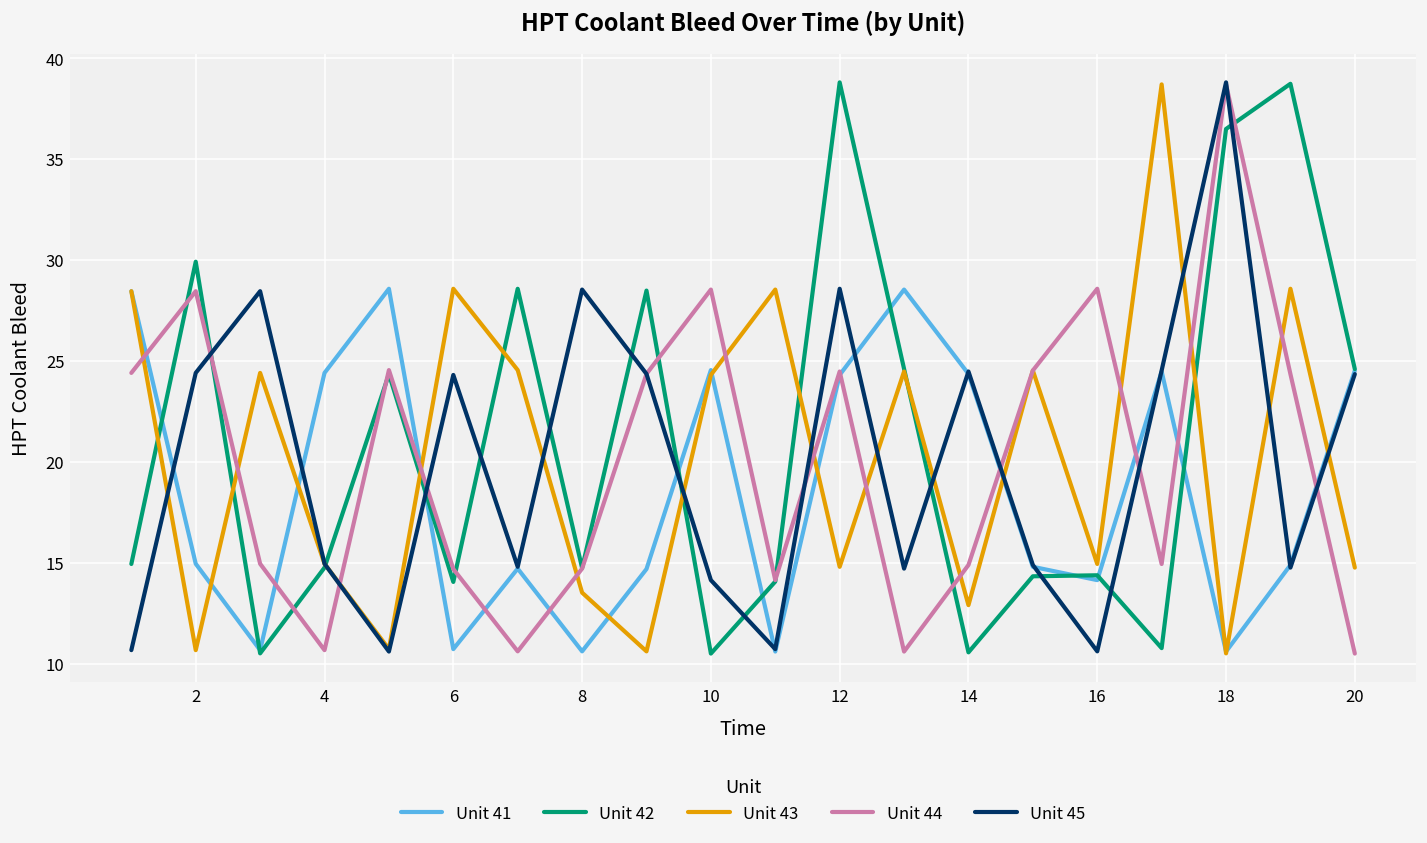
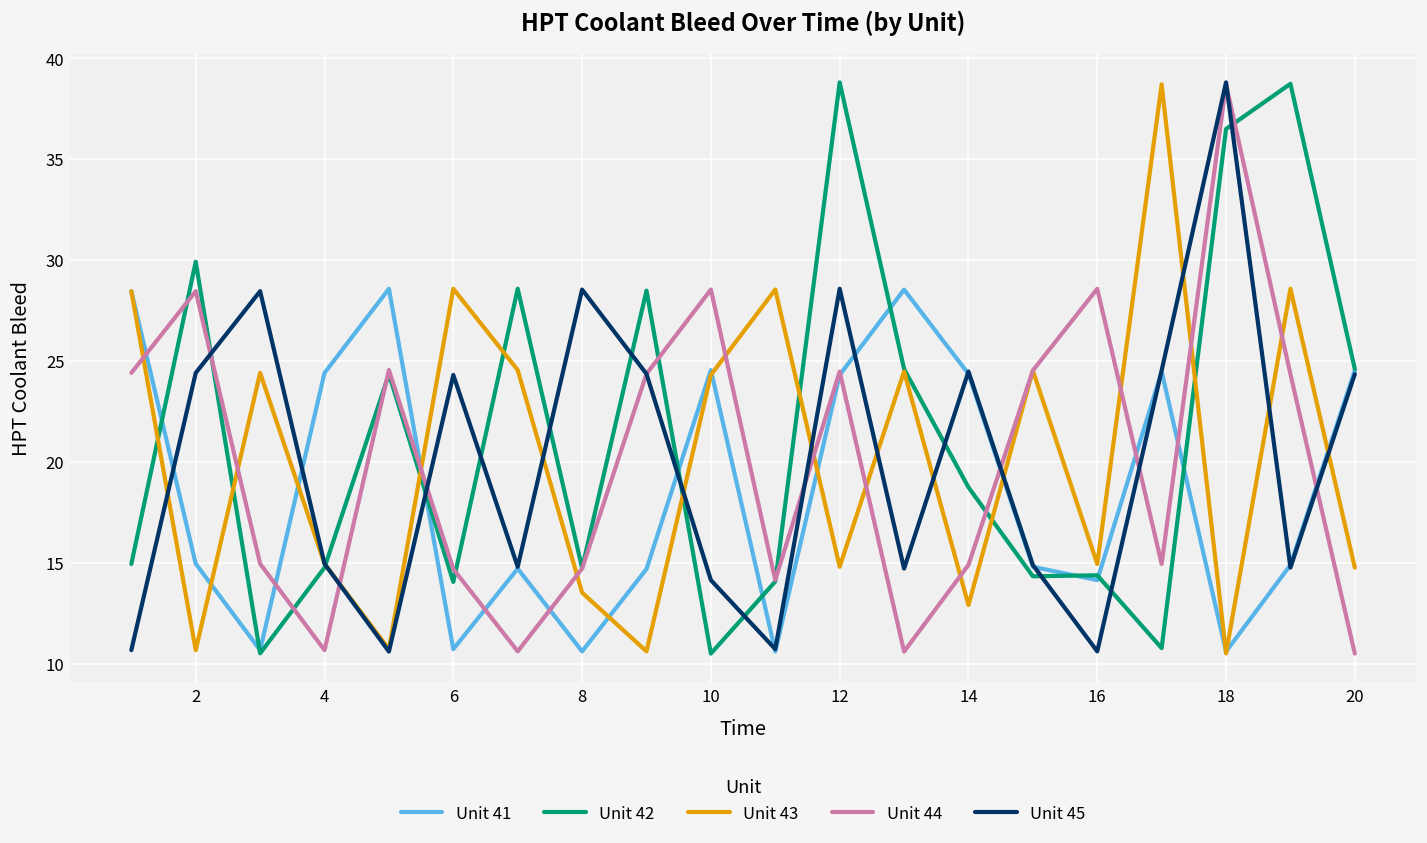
Unit 42, 14: 10.6 -> 18.7
